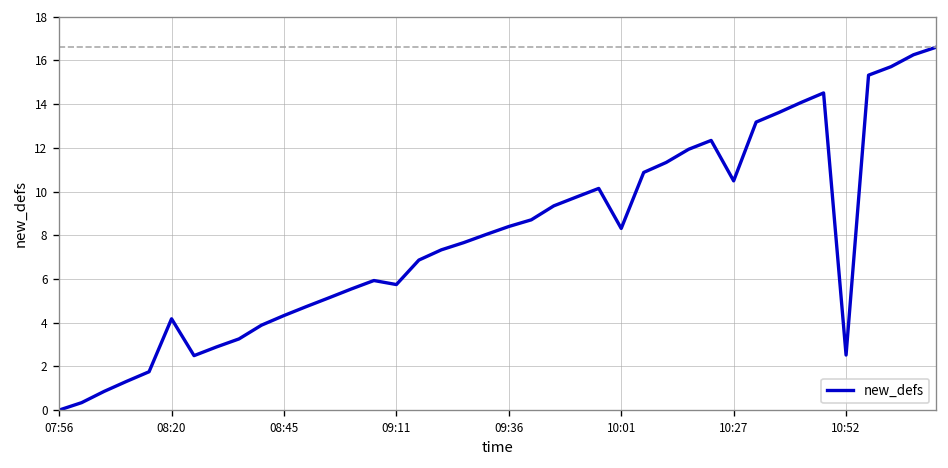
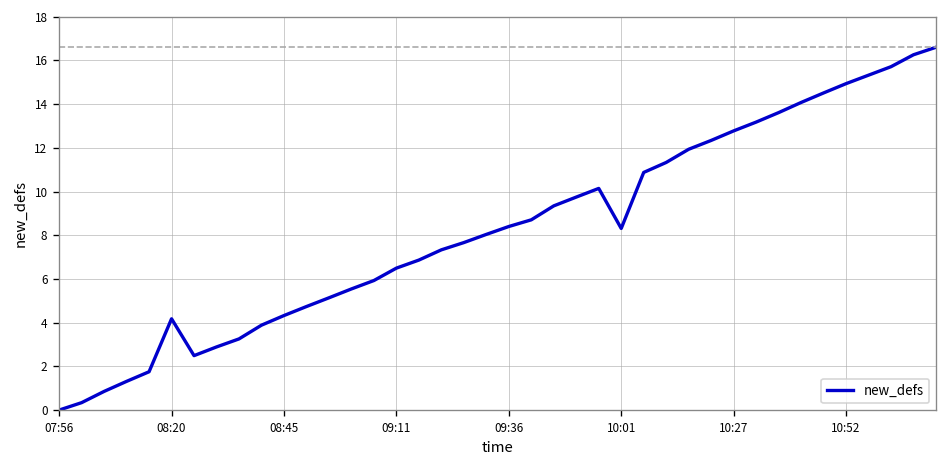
09:11: 5.7 -> 6.5
10:27: 10.5 -> 12.8
10:52: 2.5 -> 14.9
